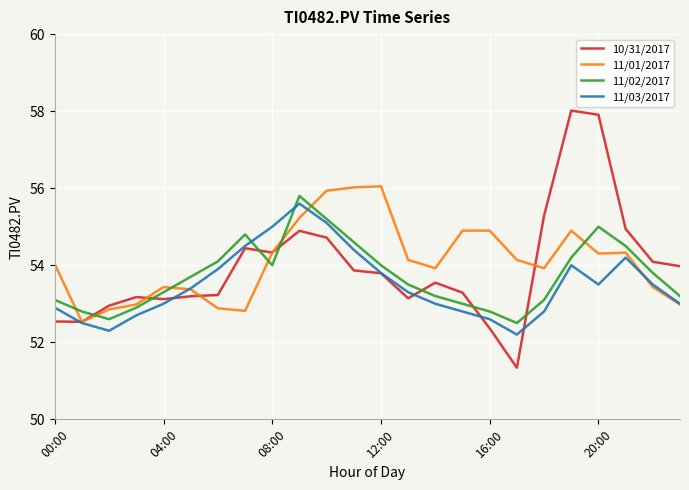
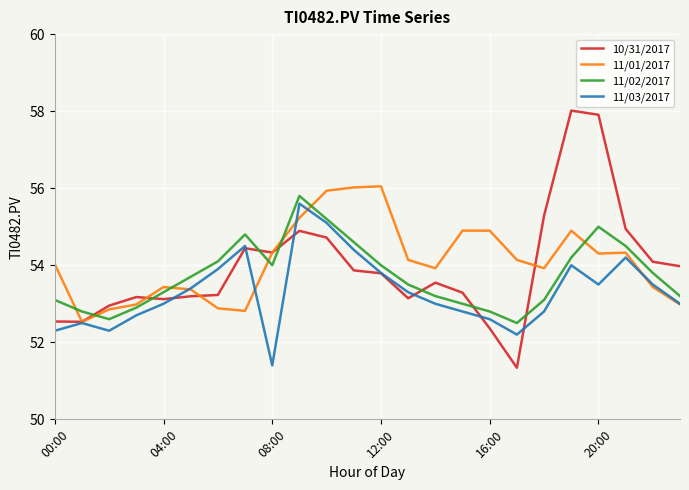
11/03/2017, 00:00: 52.9 -> 52.3
11/03/2017, 08:00: 55.0 -> 51.4
